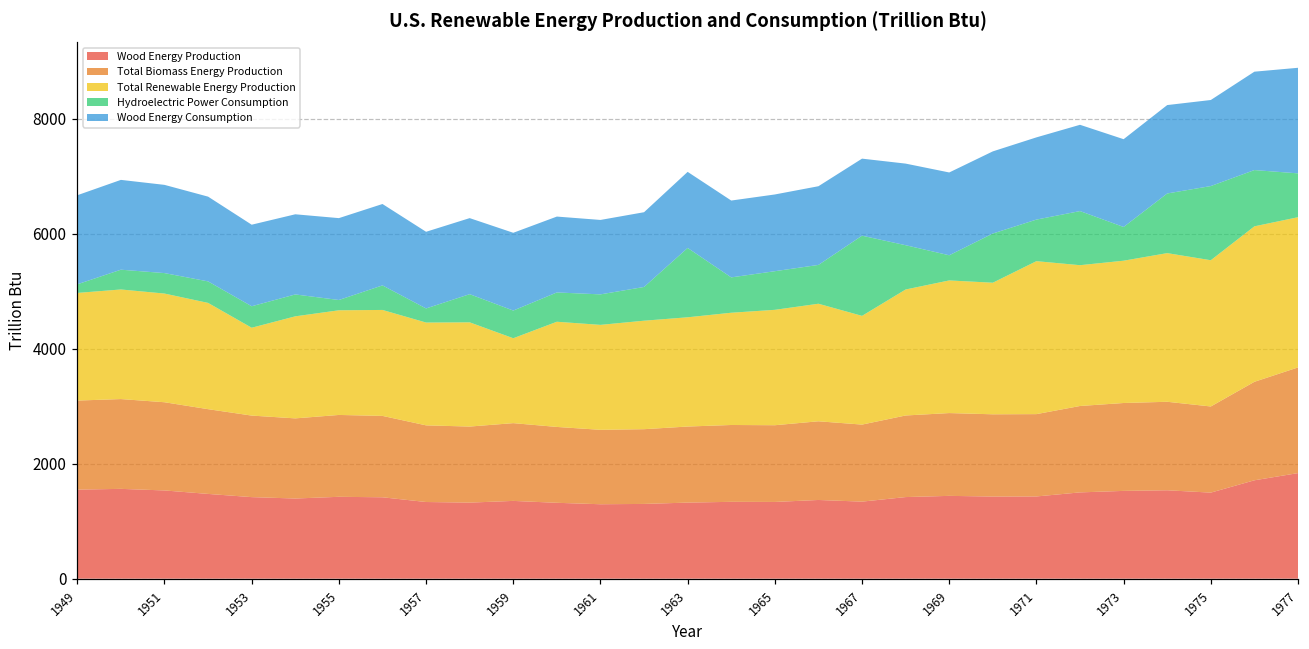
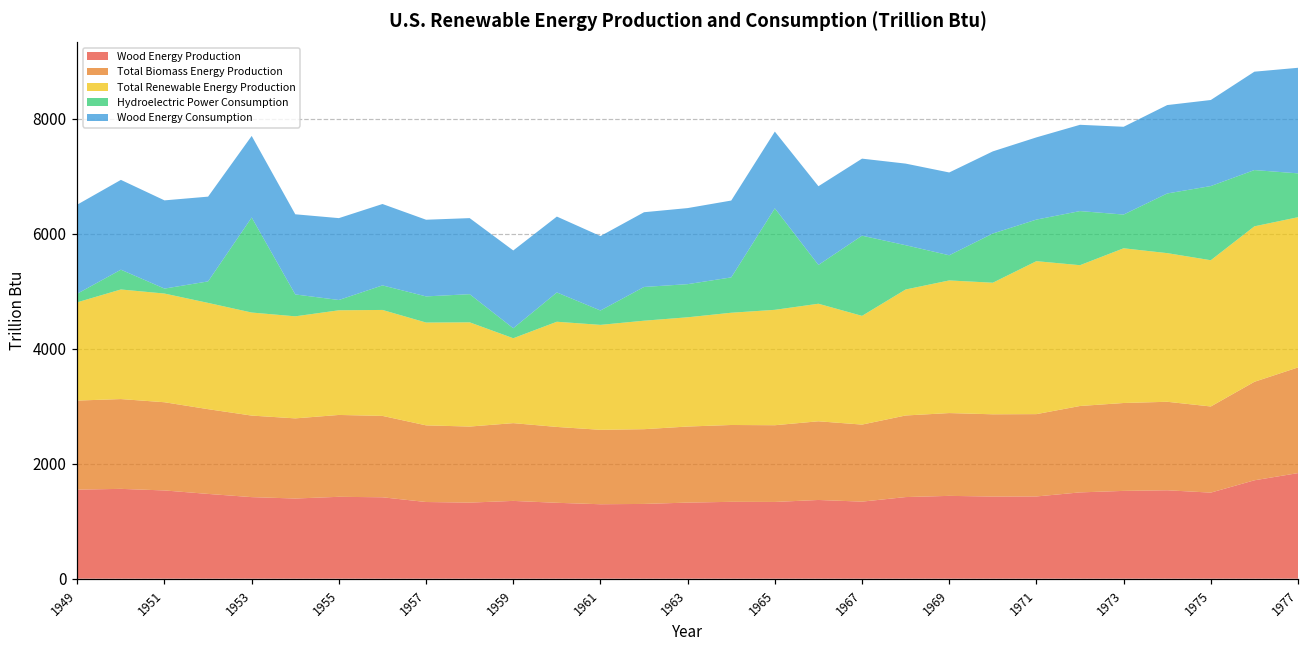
Total Renewable Energy Production, 1949: 1900 -> 1700
Hydroelectric Power Consumption, 1951: 400 -> 100
Total Renewable Energy Production, 1953: 1500 -> 1800
Hydroelectric Power Consumption, 1953: 400 -> 1700
Hydroelectric Power Consumption, 1957: 200 -> 500
Hydroelectric Power Consumption, 1959: 500 -> 200
Hydroelectric Power Consumption, 1961: 500 -> 300
Hydroelectric Power Consumption, 1963: 1200 -> 600
Hydroelectric Power Consumption, 1965: 700 -> 1800
Total Renewable Energy Production, 1973: 2500 -> 2700
